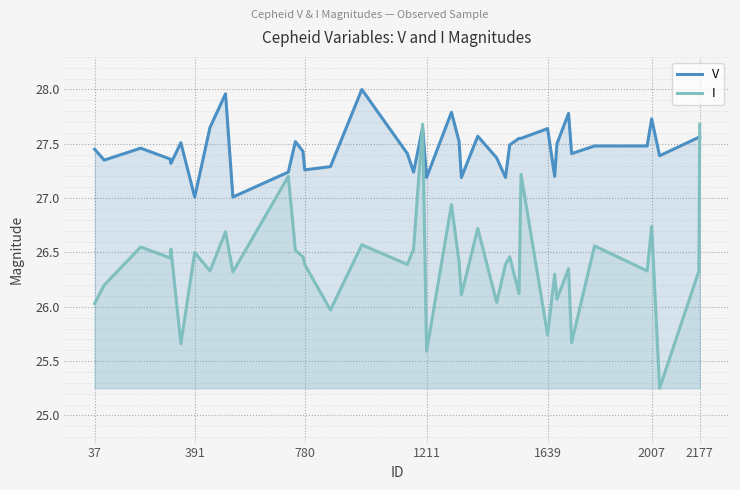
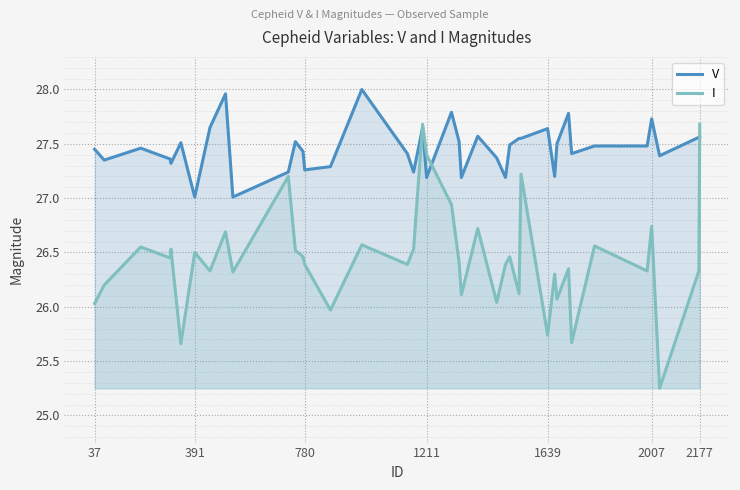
I, 1211: 25.59 -> 27.40
